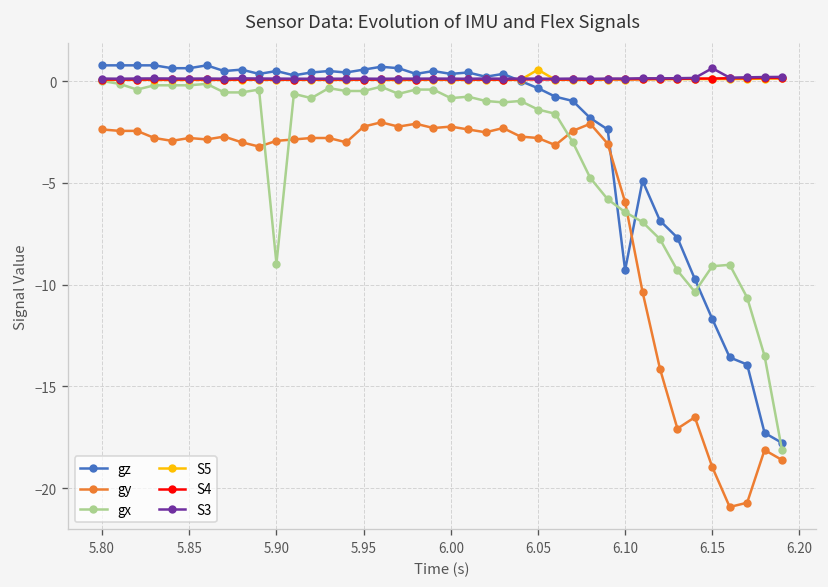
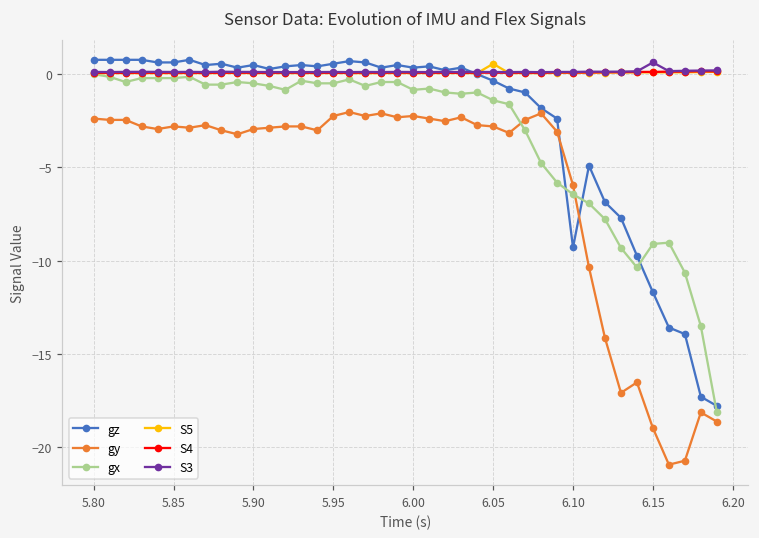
gx, 5.90: -9.0 -> -0.5
